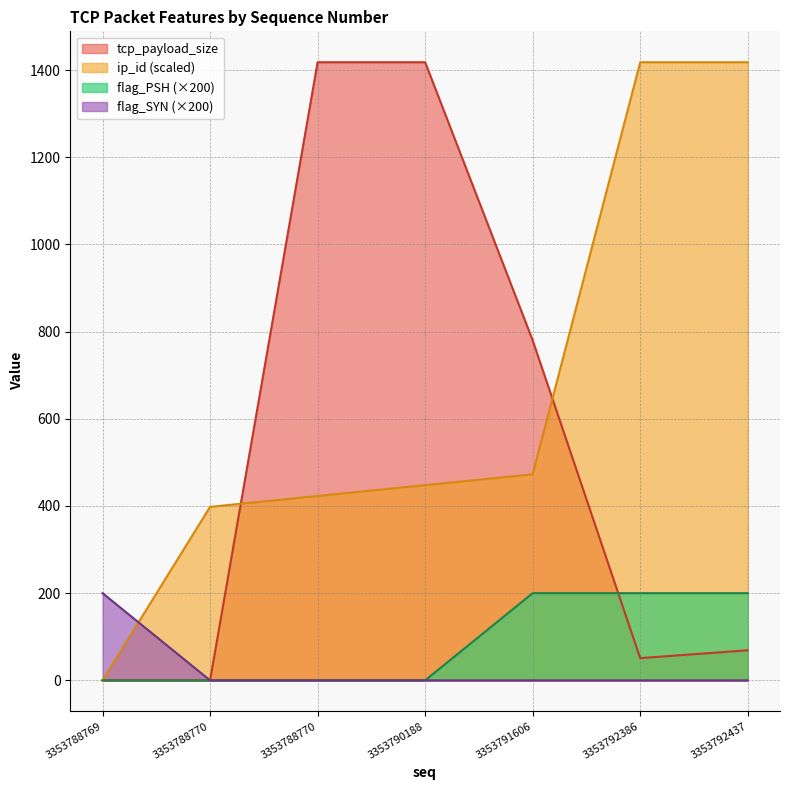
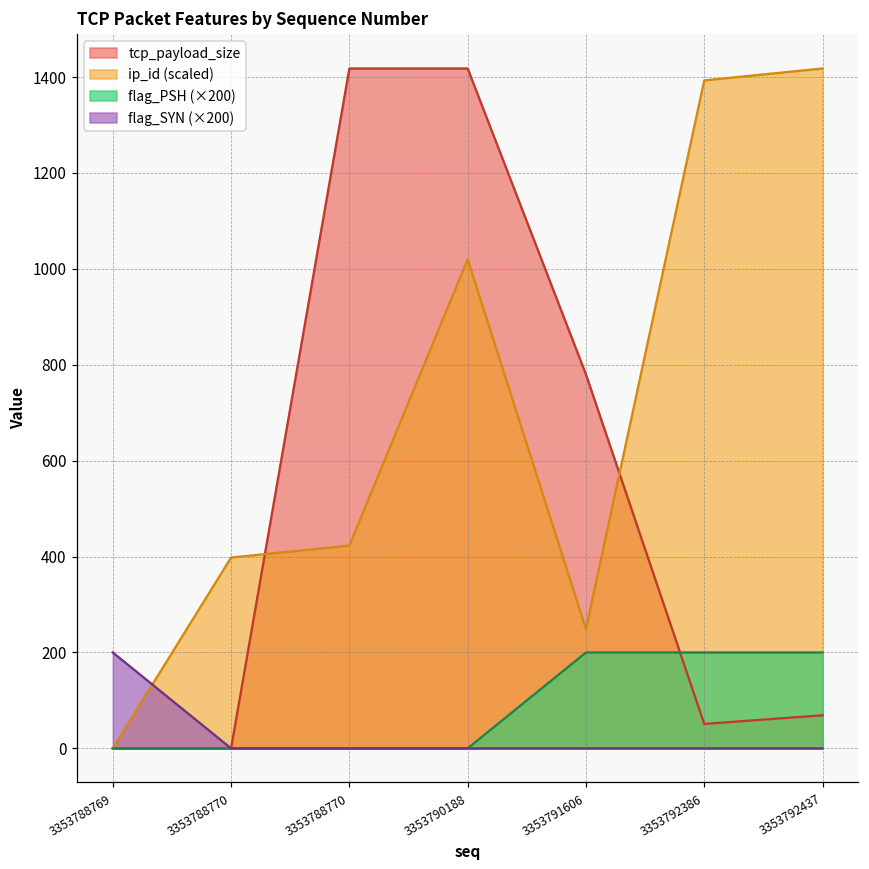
ip_id (scaled), 3353790188: 450 -> 1020
ip_id (scaled), 3353791606: 470 -> 250
ip_id (scaled), 3353792386: 1420 -> 1390
